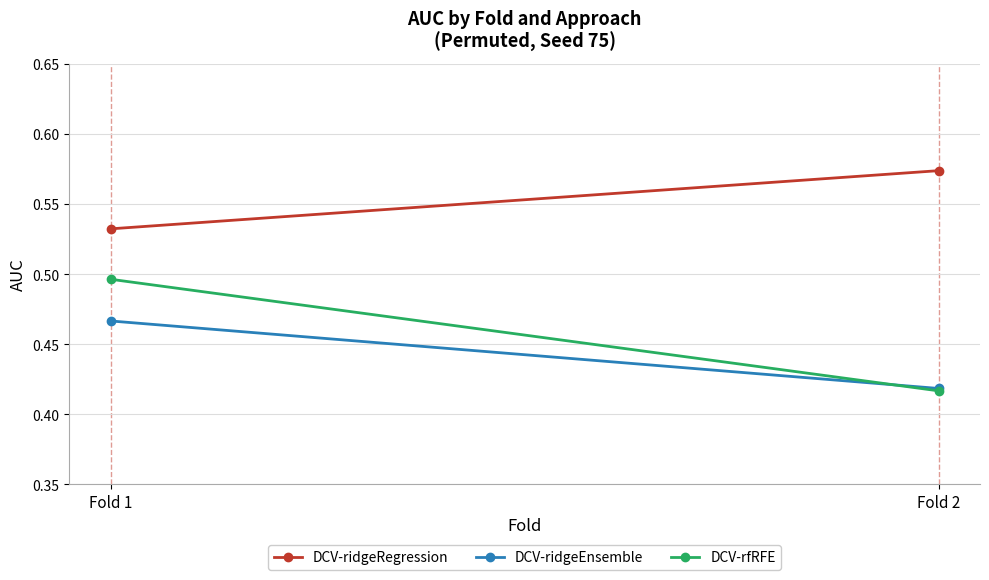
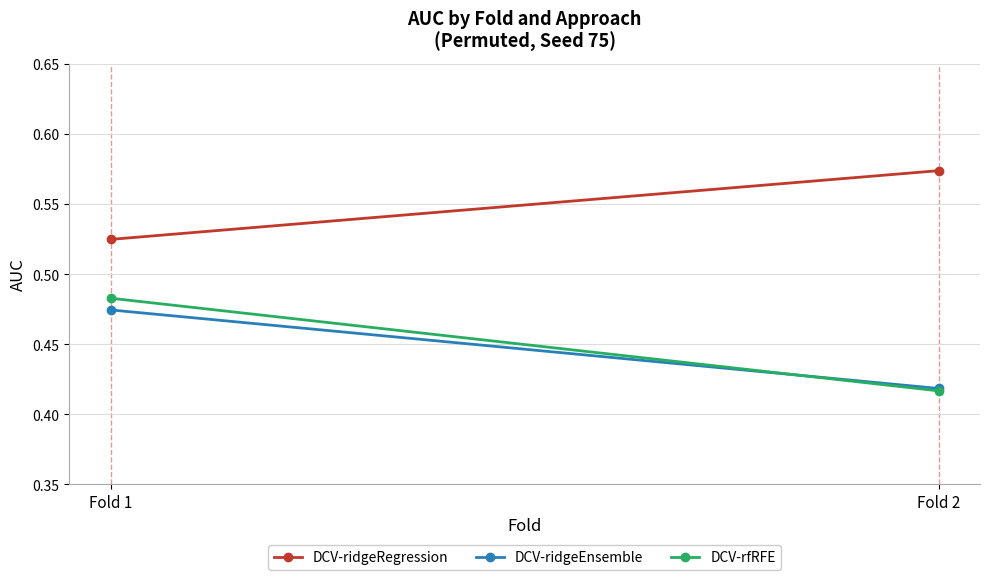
DCV-ridgeRegression, Fold 1: 0.532 -> 0.525
DCV-ridgeEnsemble, Fold 1: 0.467 -> 0.474
DCV-rfRFE, Fold 1: 0.496 -> 0.483
